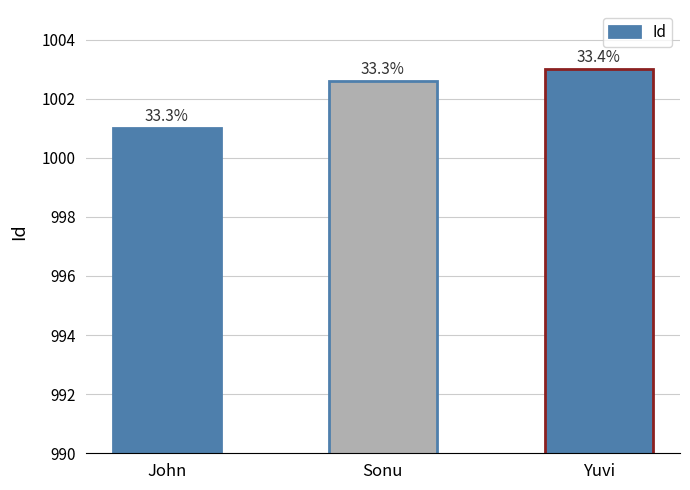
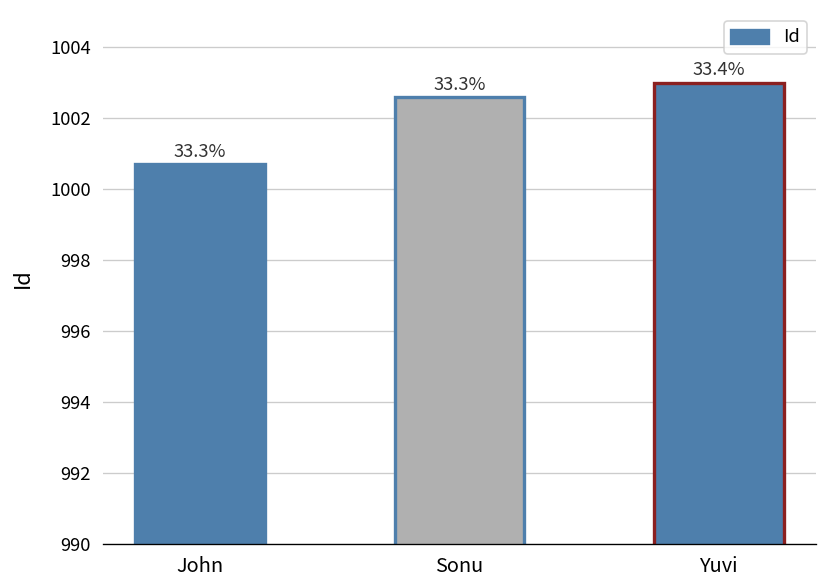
John: 1001.0 -> 1000.7
